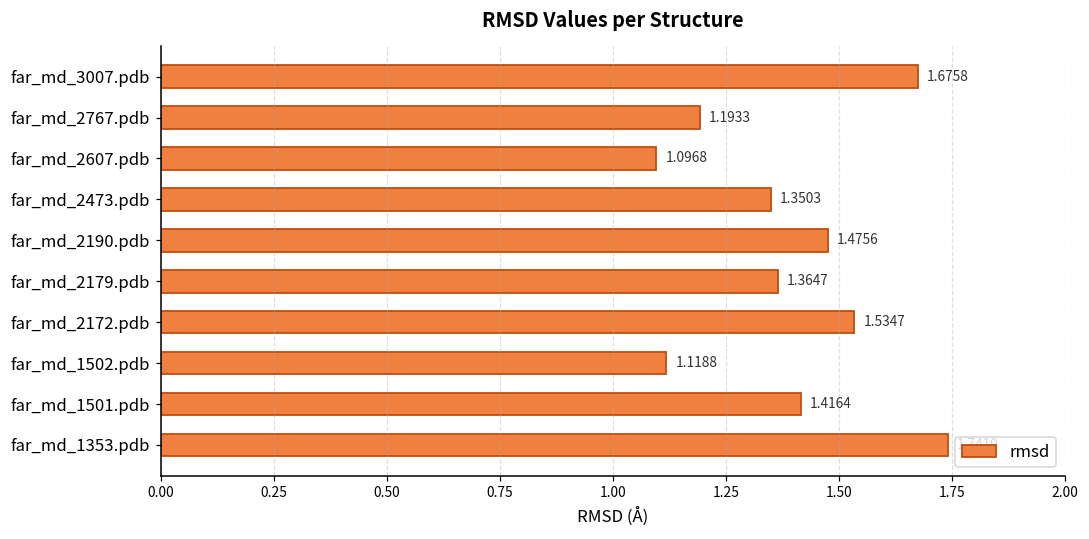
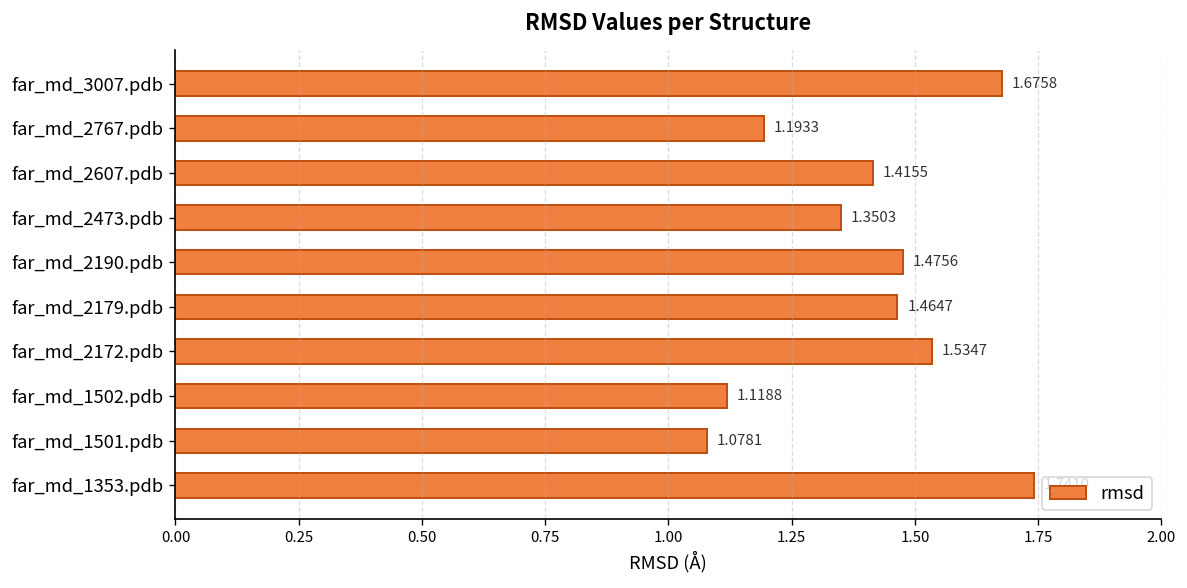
far_md_2607.pdb: 1.0968 -> 1.4155
far_md_2179.pdb: 1.3647 -> 1.4647
far_md_1501.pdb: 1.4164 -> 1.0781
